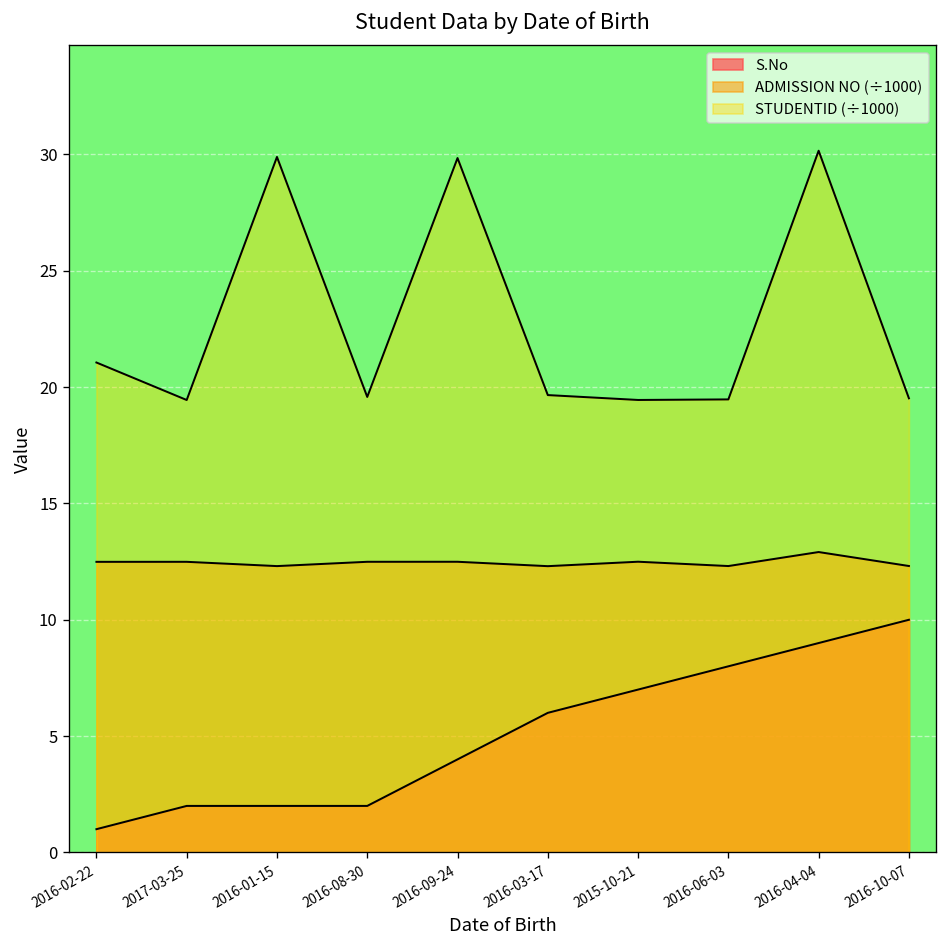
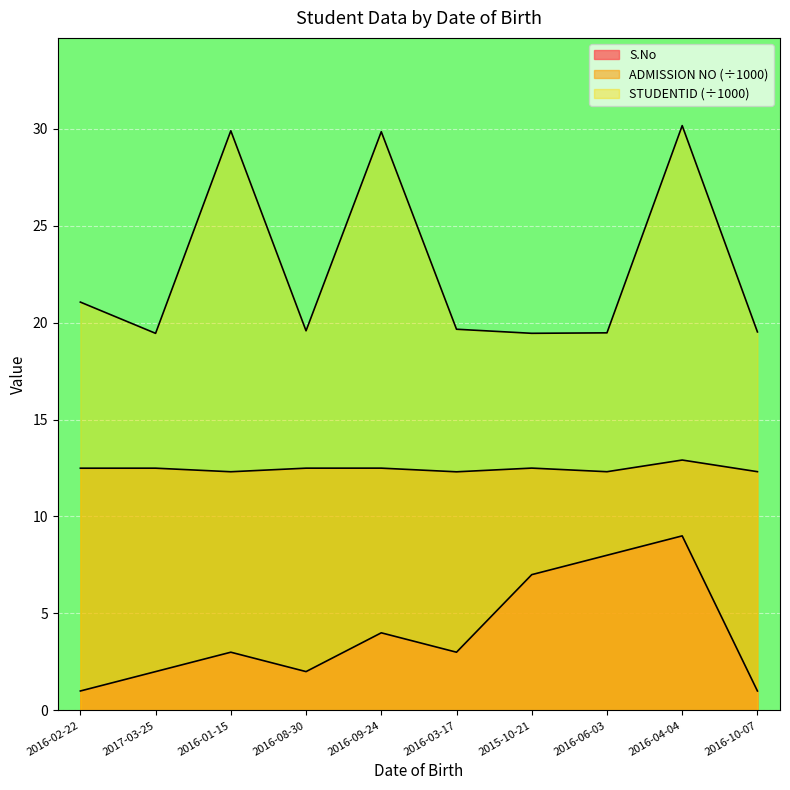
S.No, 2016-01-15: 2 -> 3
S.No, 2016-03-17: 6 -> 3
S.No, 2016-10-07: 10 -> 1
